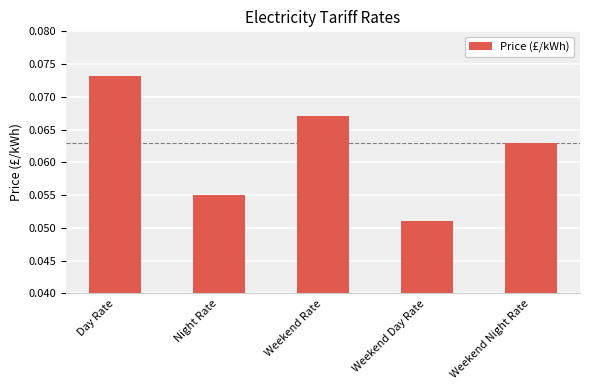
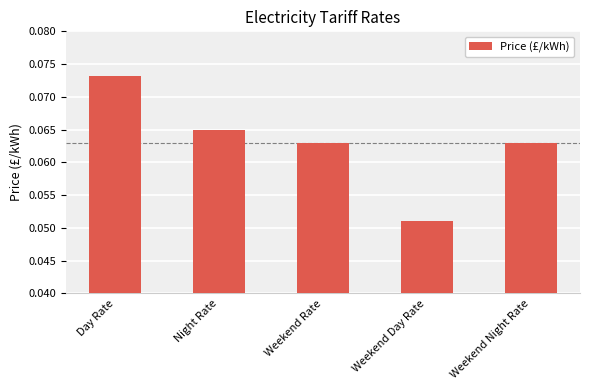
Night Rate: 0.055 -> 0.065
Weekend Rate: 0.067 -> 0.063
